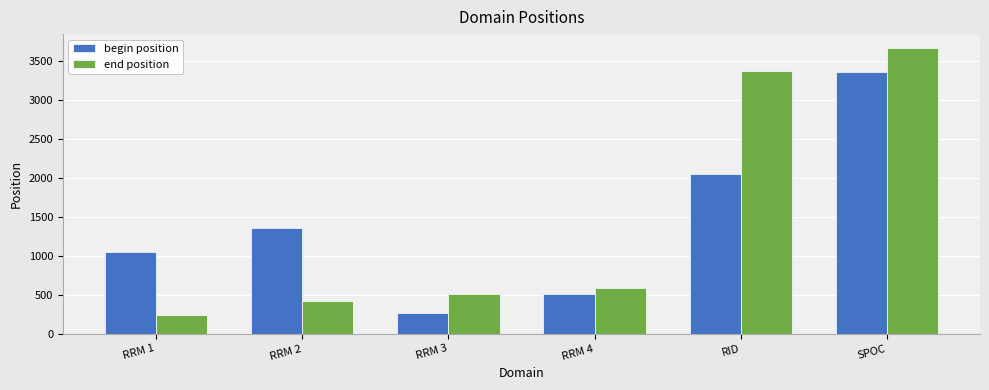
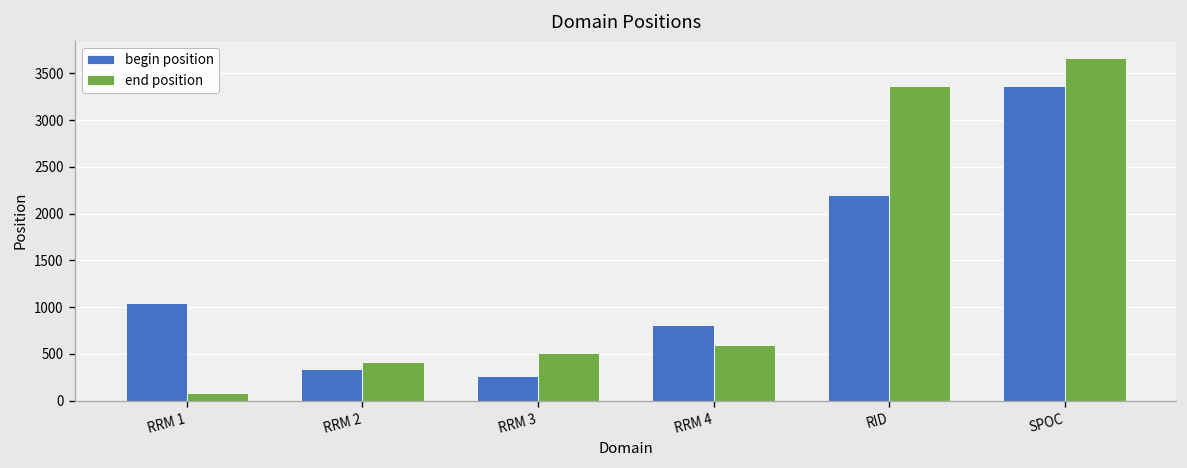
end position, RRM 1: 200 -> 100
begin position, RRM 2: 1400 -> 300
begin position, RRM 4: 500 -> 800
begin position, RID: 2100 -> 2200
